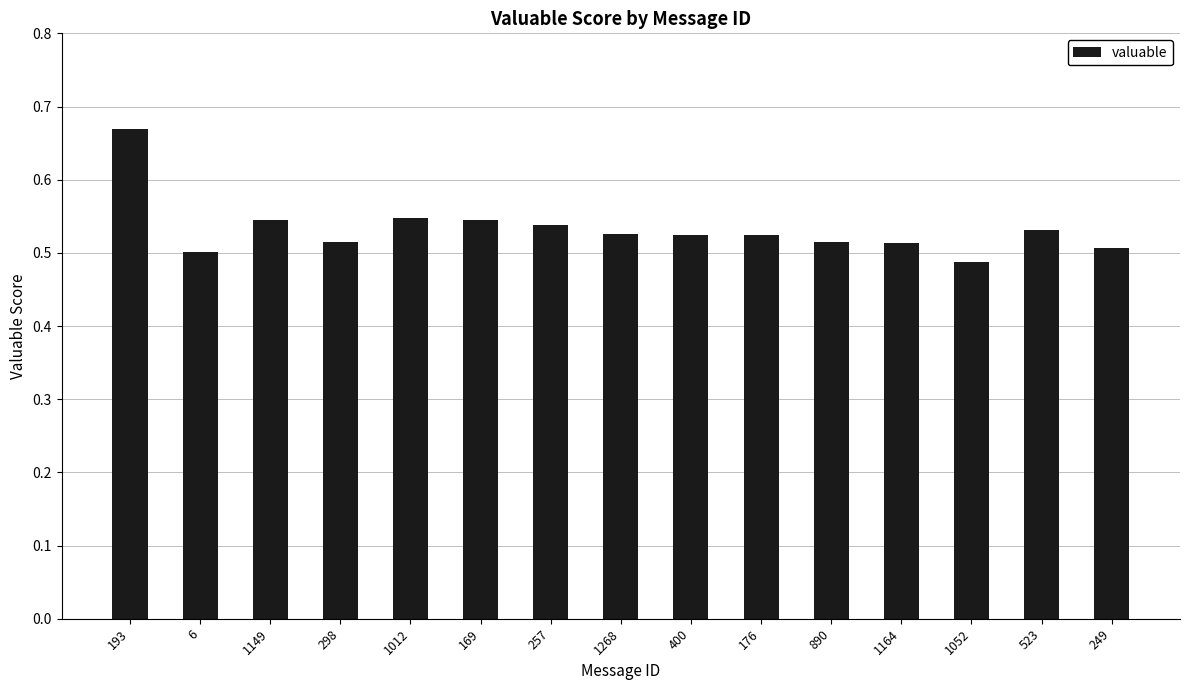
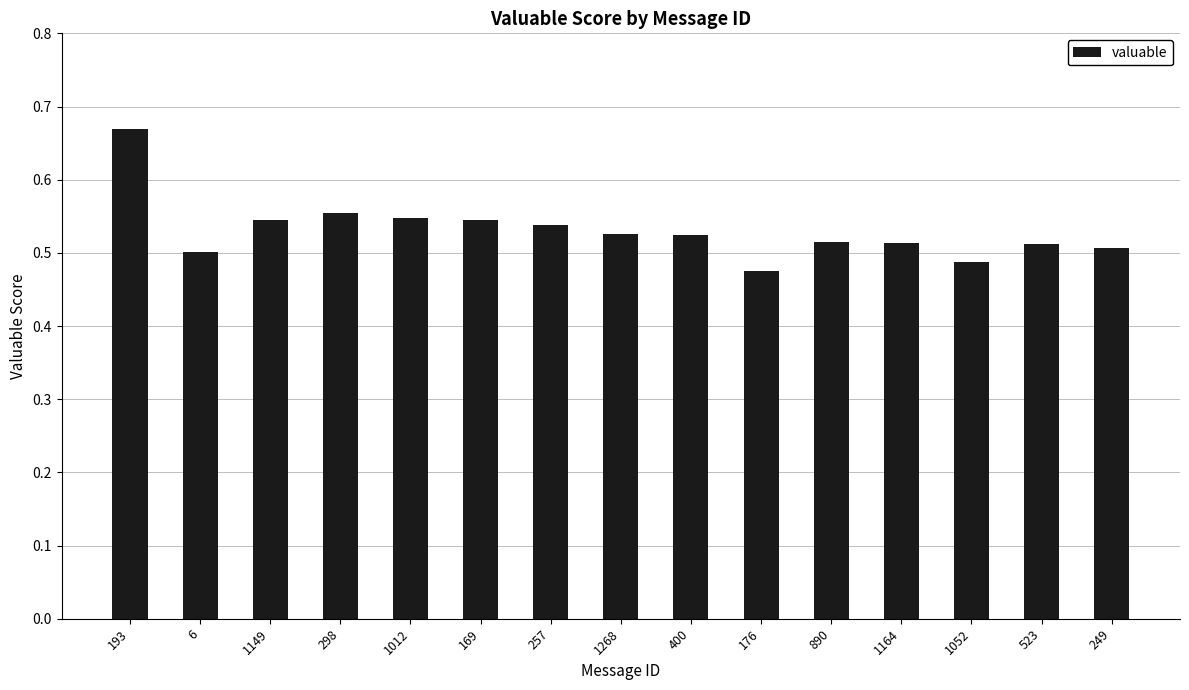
298: 0.52 -> 0.55
176: 0.53 -> 0.48
523: 0.53 -> 0.51
